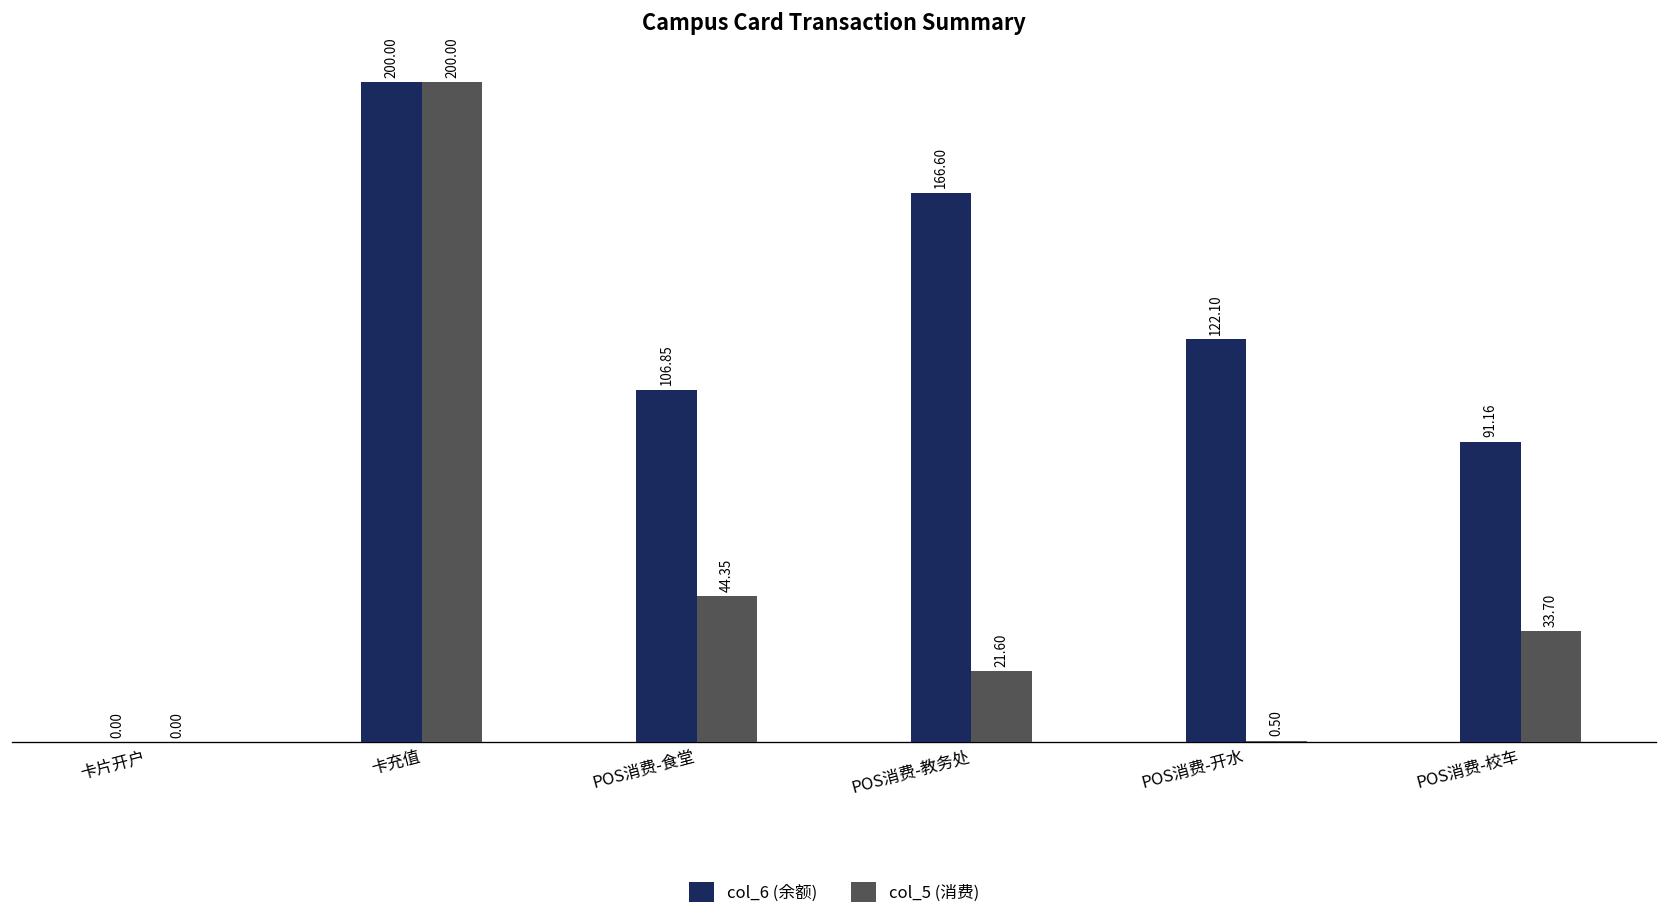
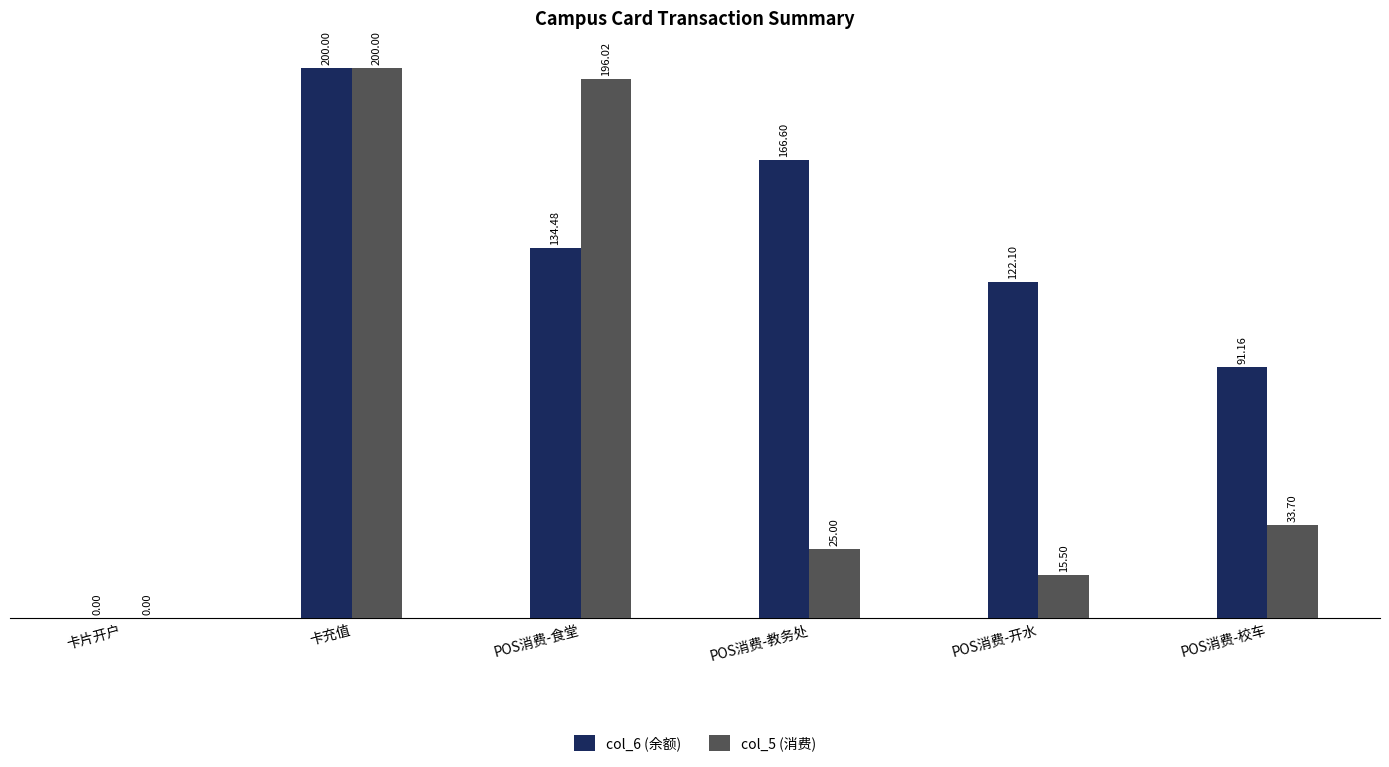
col_6 (余额), POS消费-食堂: 106.85 -> 134.48
col_5 (消费), POS消费-食堂: 44.35 -> 196.02
col_5 (消费), POS消费-教务处: 21.60 -> 25.00
col_5 (消费), POS消费-开水: 0.50 -> 15.50
